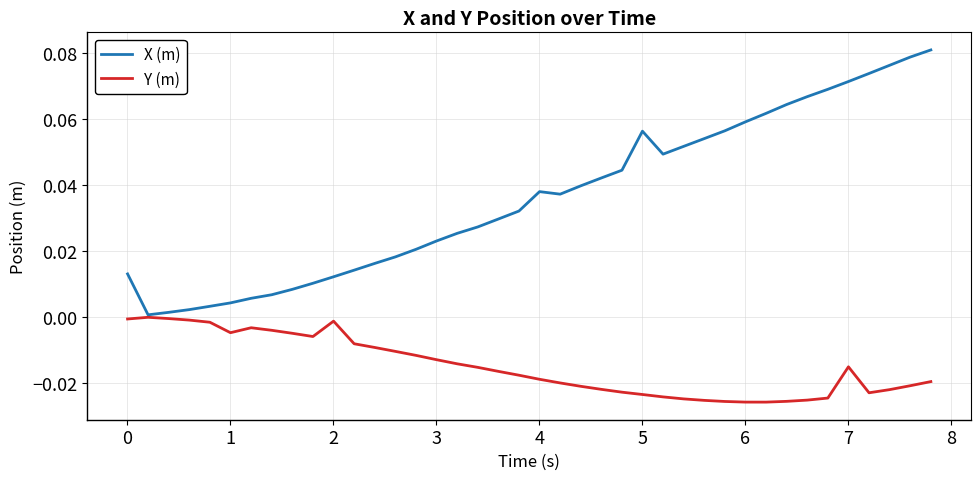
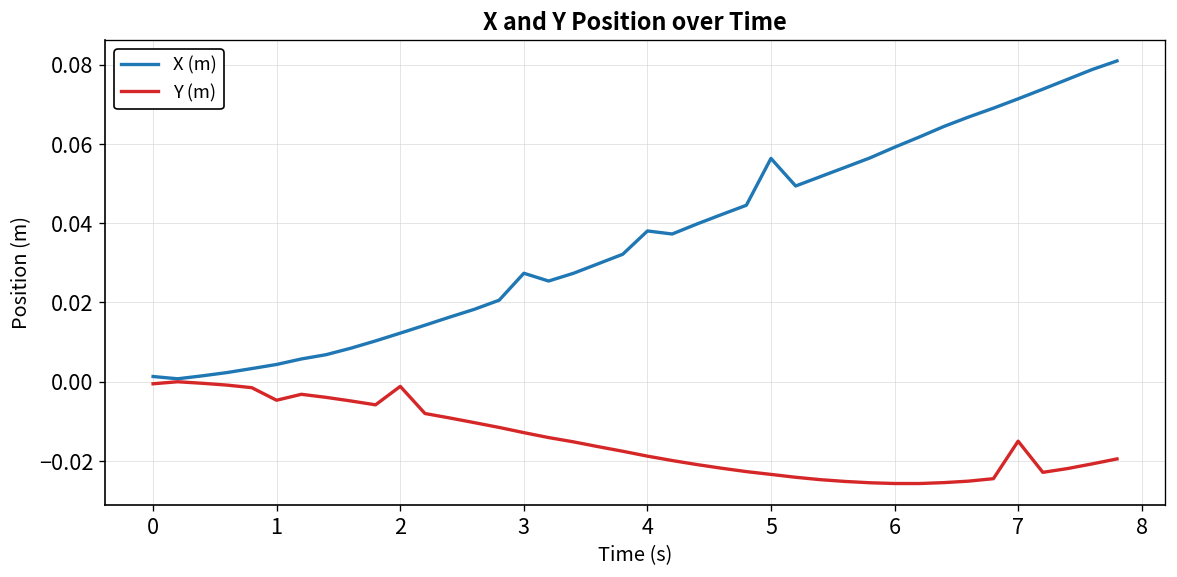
X (m), 0: 0.013 -> 0.001
X (m), 3: 0.023 -> 0.027
